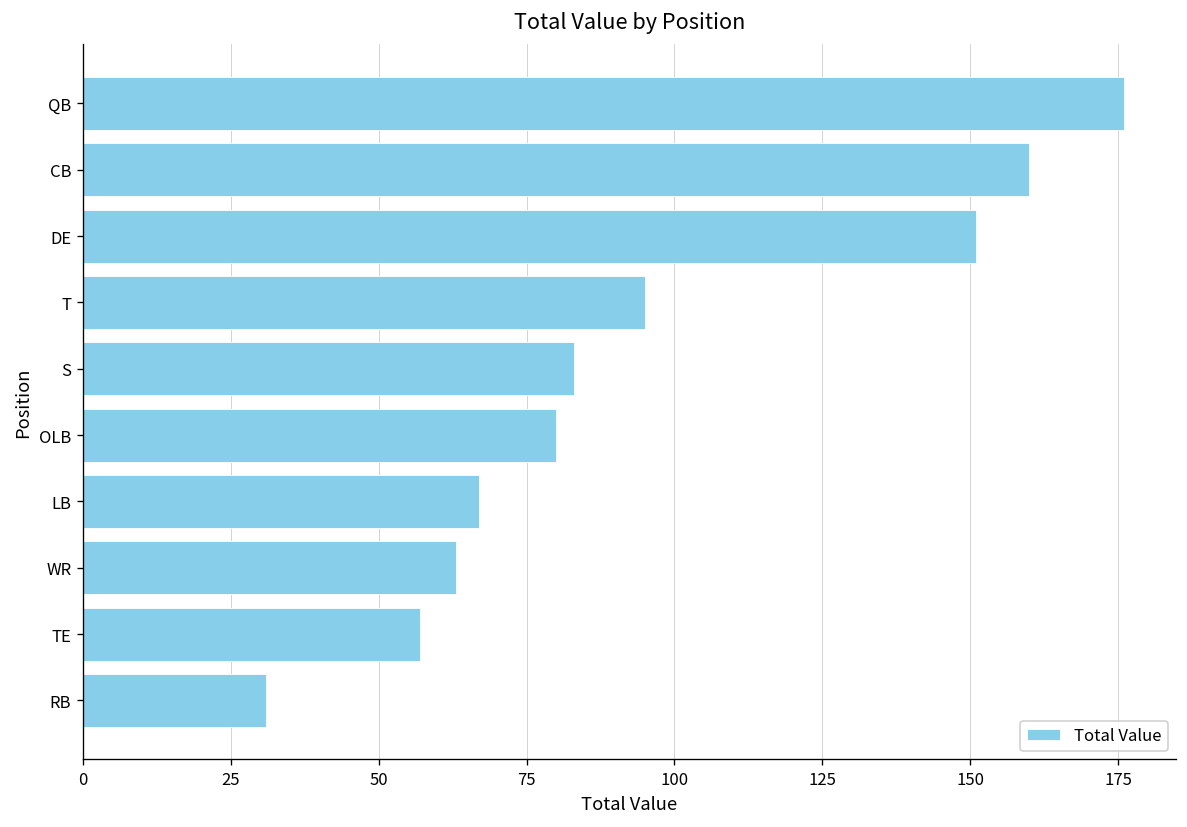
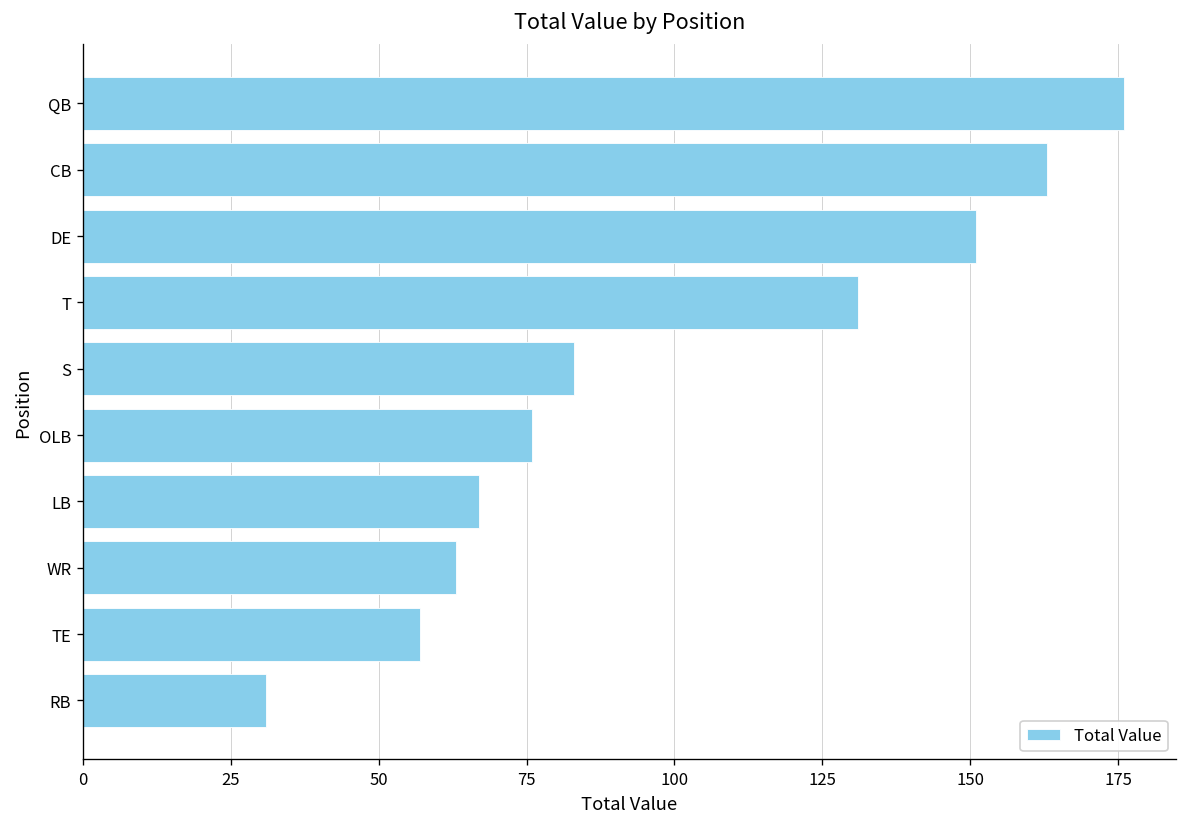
CB: 160 -> 163
T: 95 -> 131
OLB: 80 -> 76
